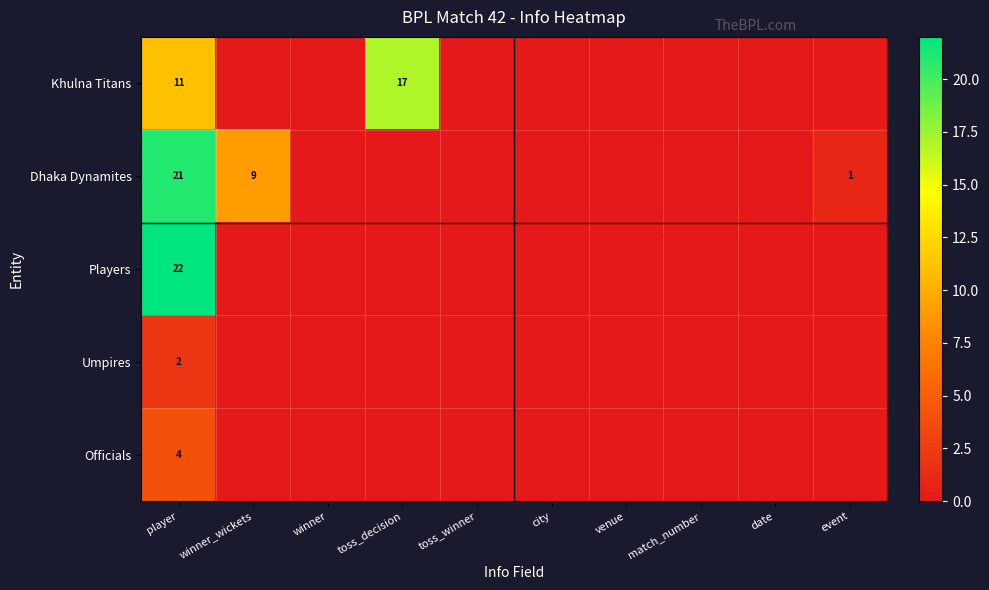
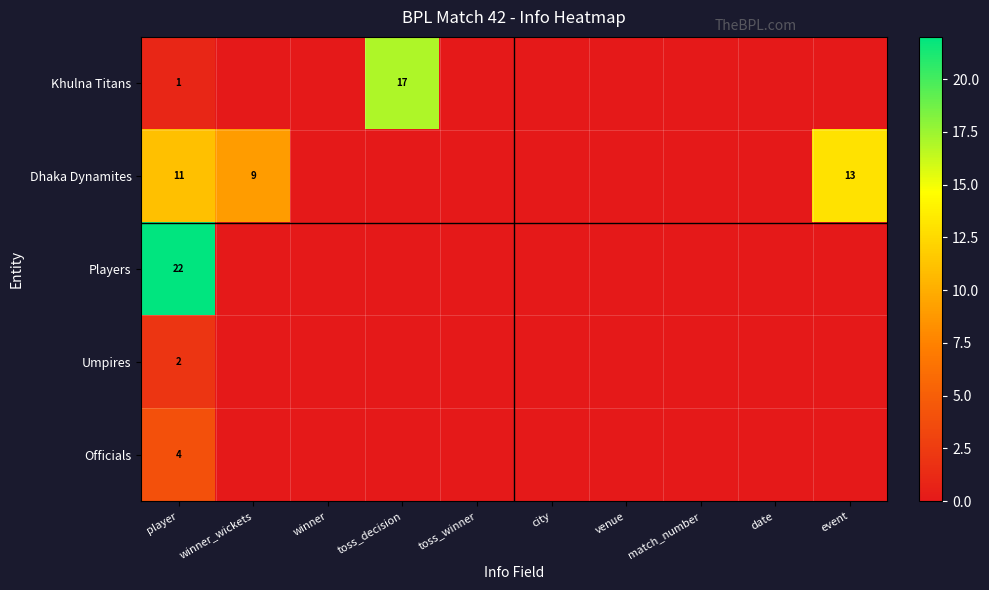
Khulna Titans, player: 11 -> 1
Dhaka Dynamites, player: 21 -> 11
Dhaka Dynamites, event: 1 -> 13
